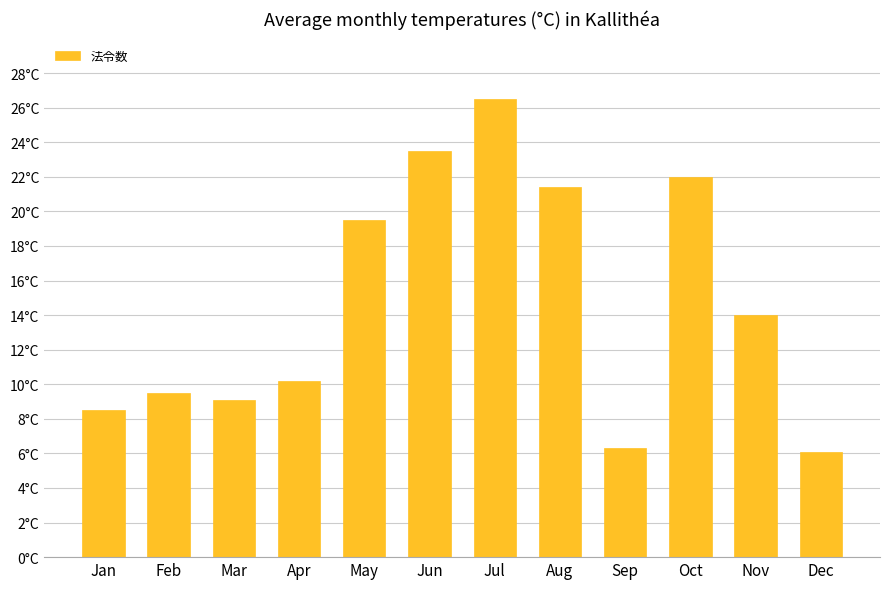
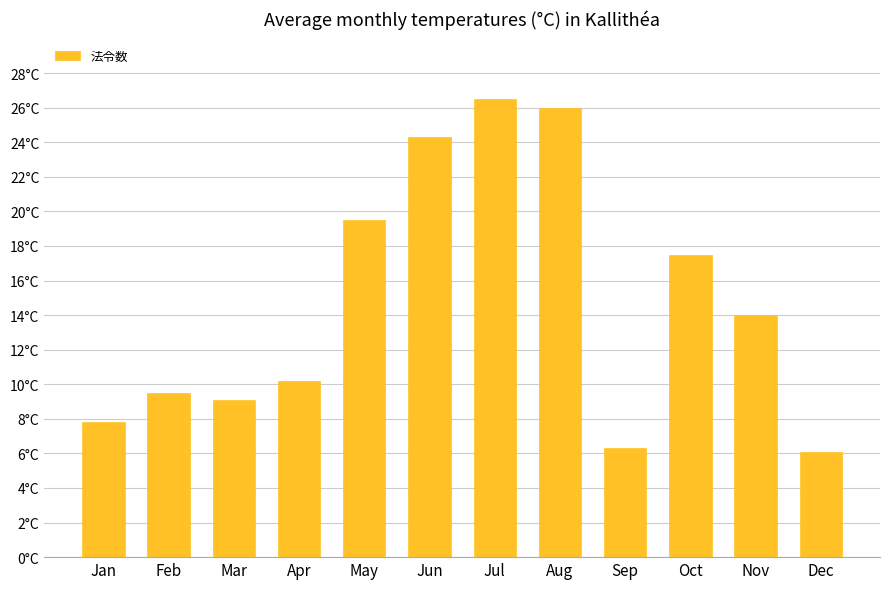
Jan: 8.5°C -> 7.8°C
Jun: 23.5°C -> 24.3°C
Aug: 21.4°C -> 26.0°C
Oct: 22.0°C -> 17.5°C
